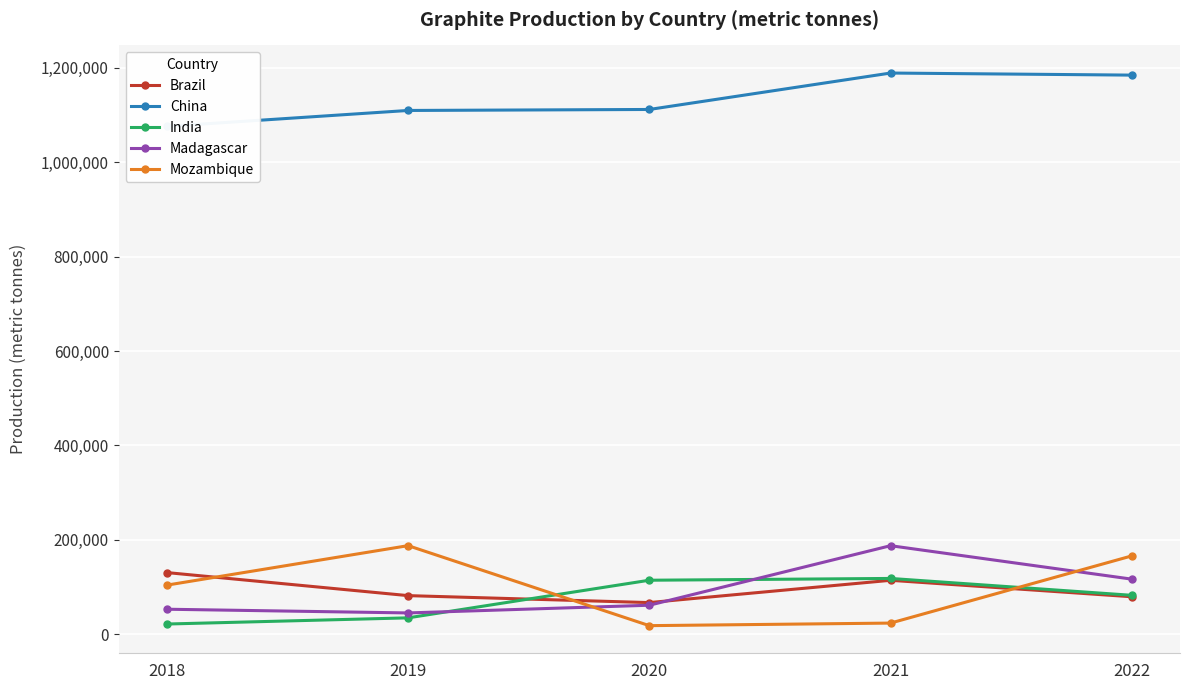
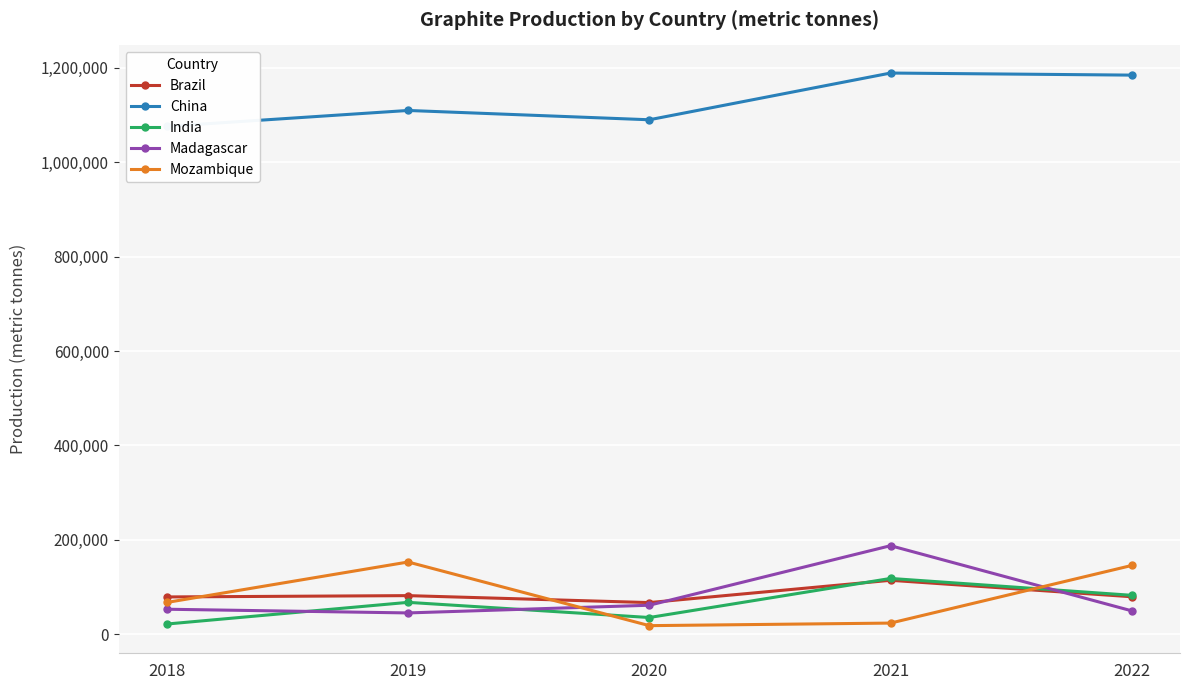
Brazil, 2018: 130,000 -> 80,000
Mozambique, 2018: 100,000 -> 70,000
India, 2019: 30,000 -> 70,000
Mozambique, 2019: 190,000 -> 150,000
China, 2020: 1,110,000 -> 1,090,000
India, 2020: 110,000 -> 40,000
Madagascar, 2022: 120,000 -> 50,000
Mozambique, 2022: 170,000 -> 150,000
